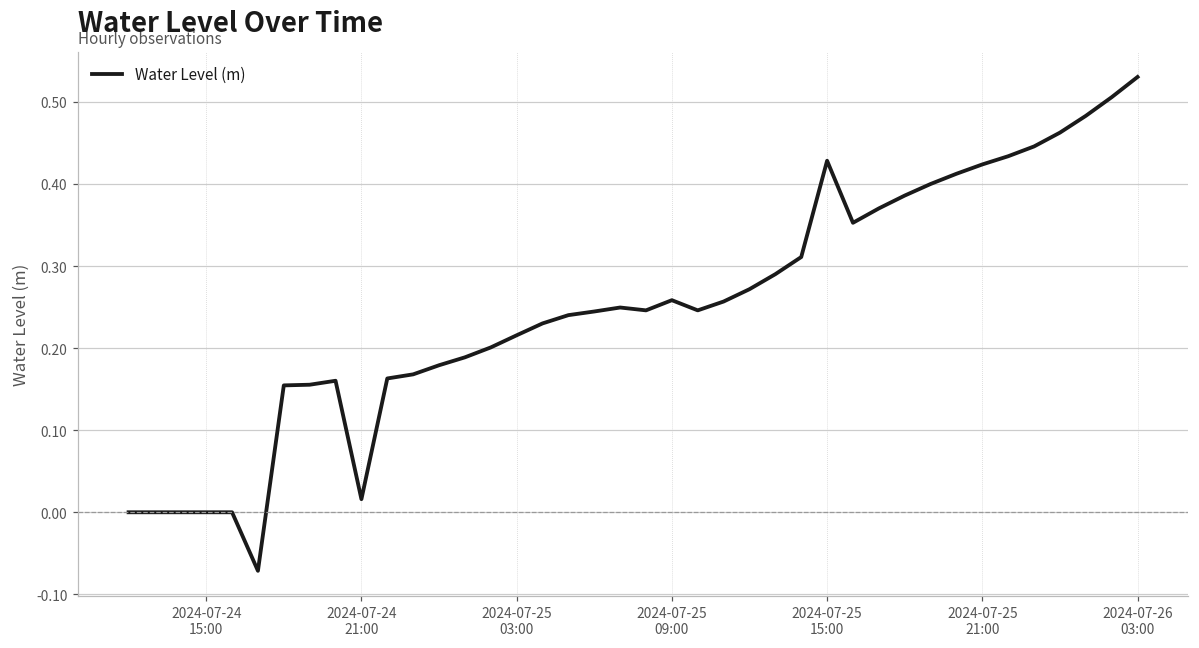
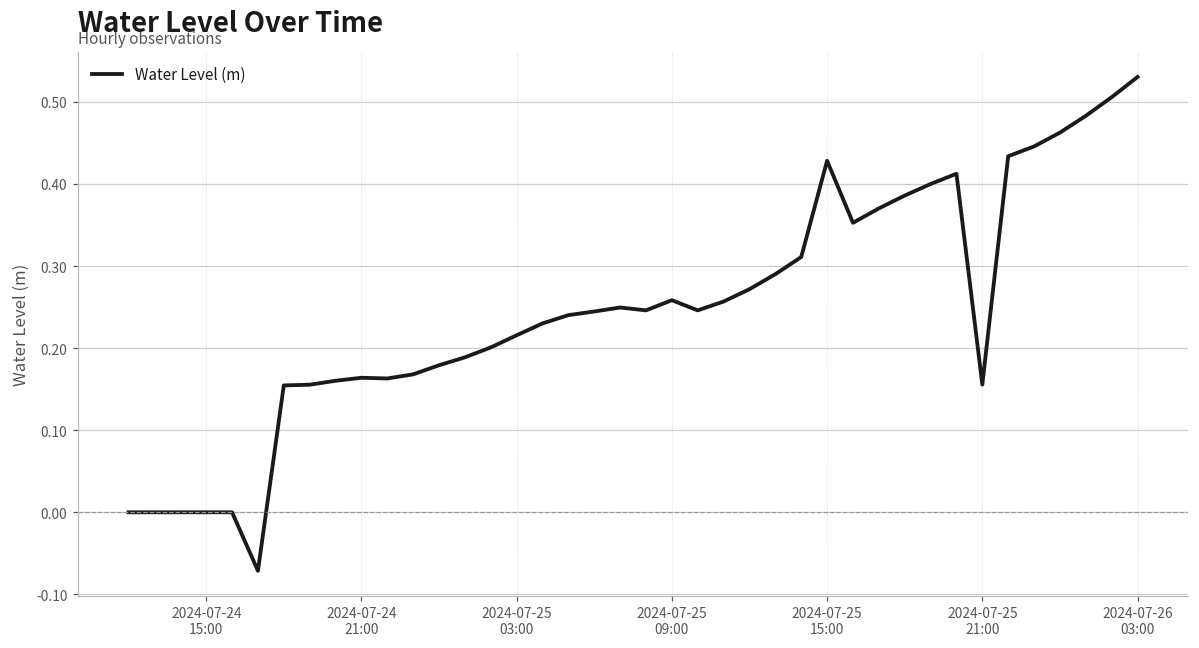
2024-07-24 21:00: 0.02 -> 0.16
2024-07-25 21:00: 0.42 -> 0.16
